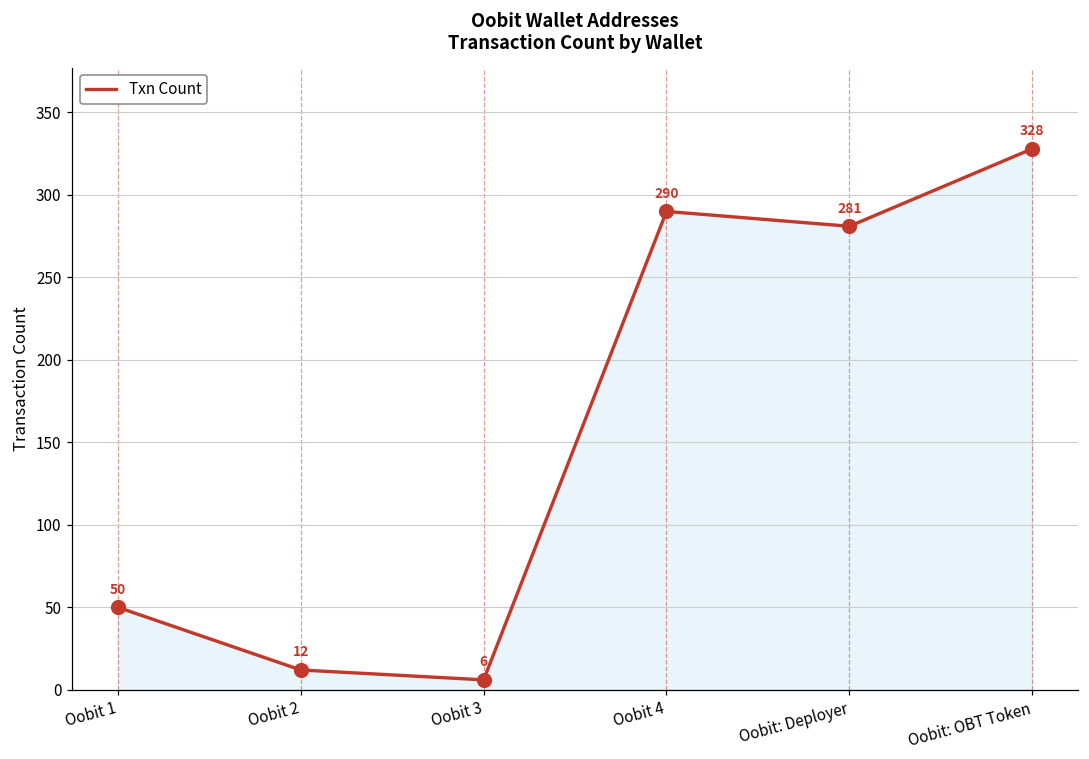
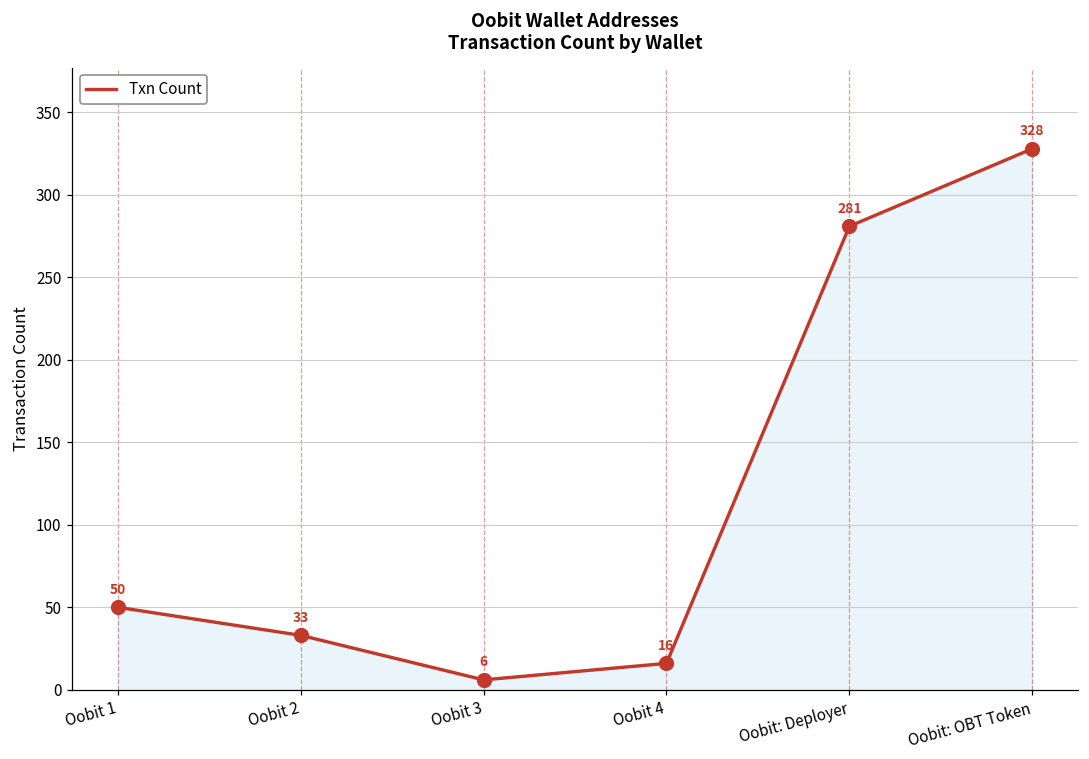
Oobit 2: 12 -> 33
Oobit 4: 290 -> 16
